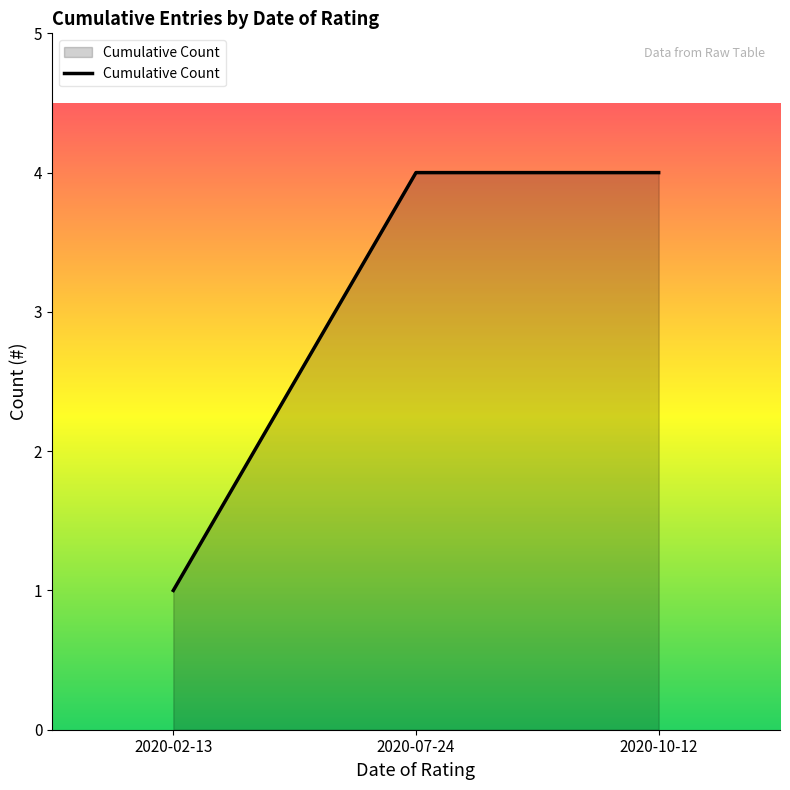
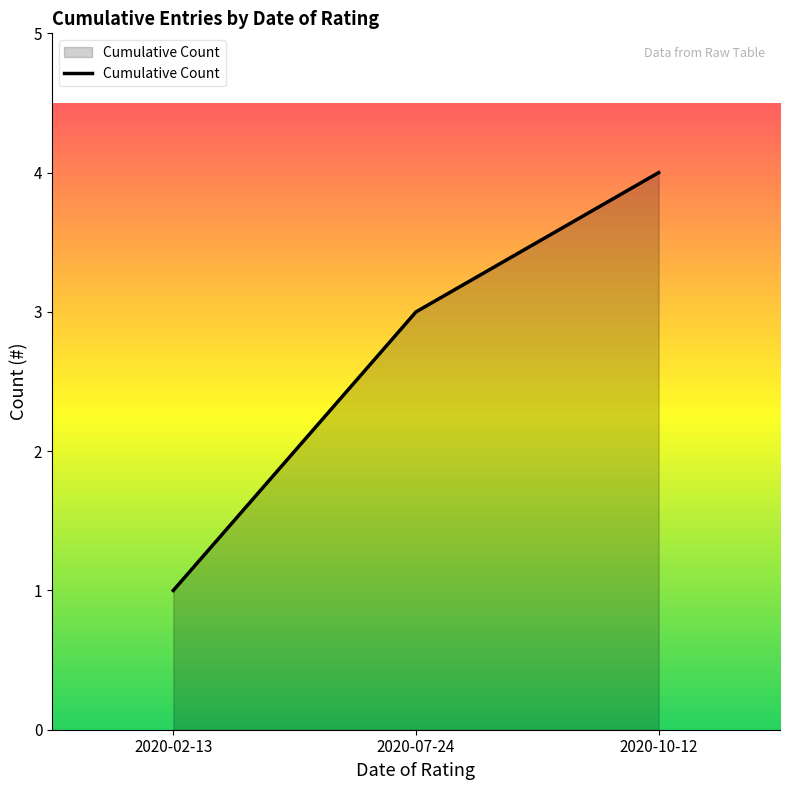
2020-07-24: 4 -> 3
